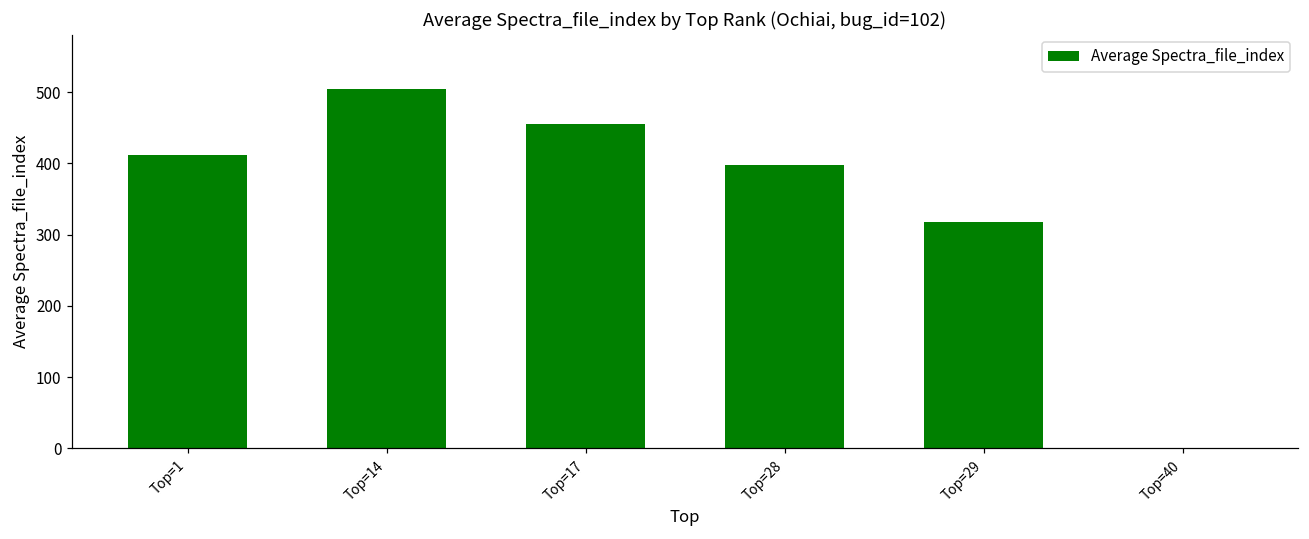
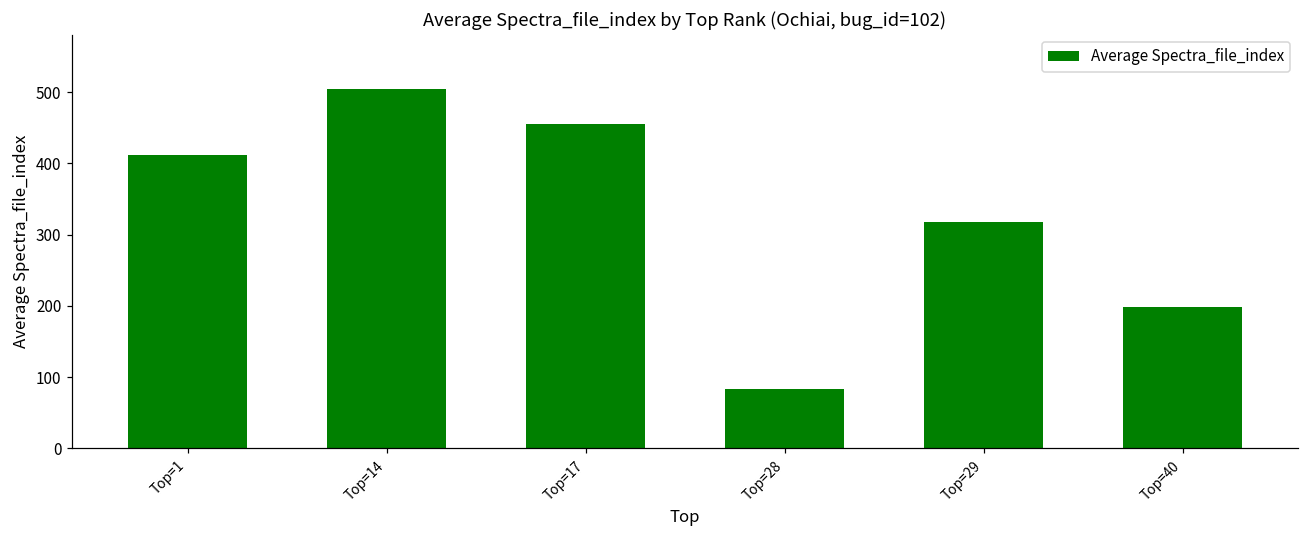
Top=28: 400 -> 80
Top=40: 0 -> 200
